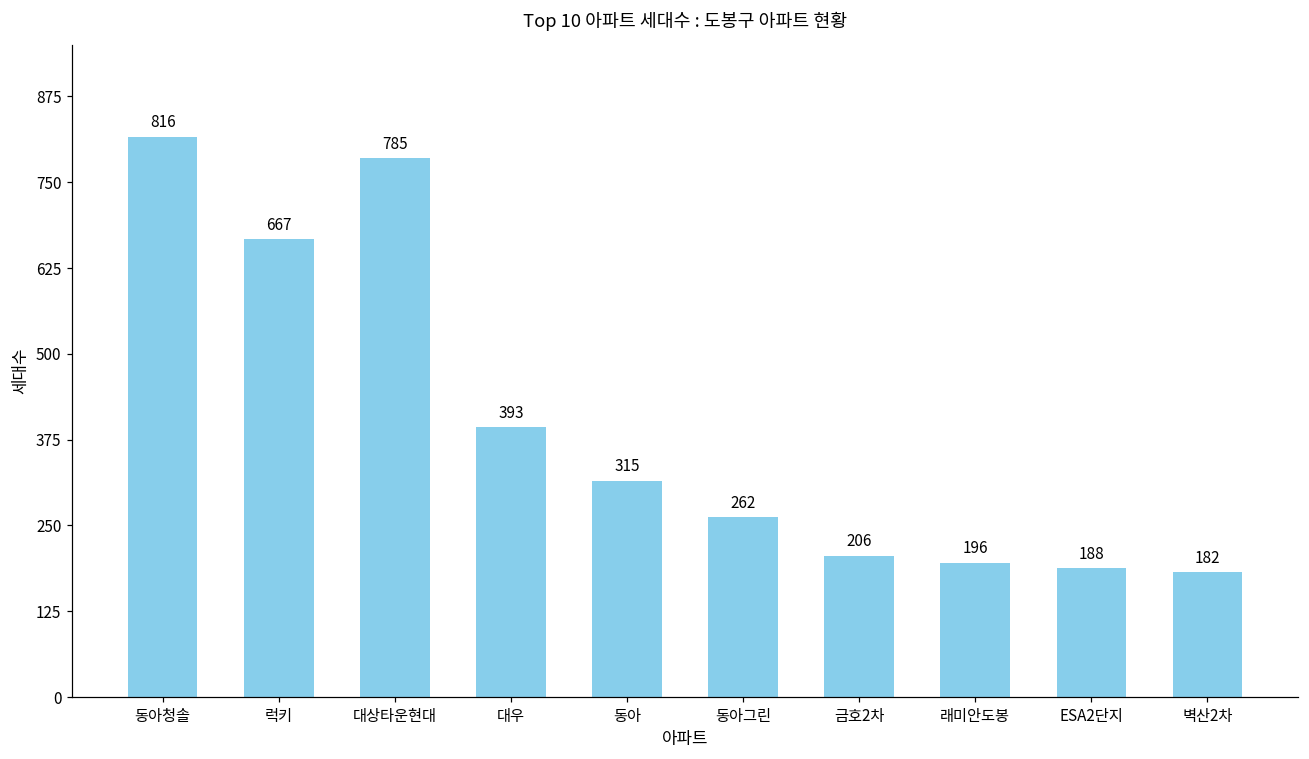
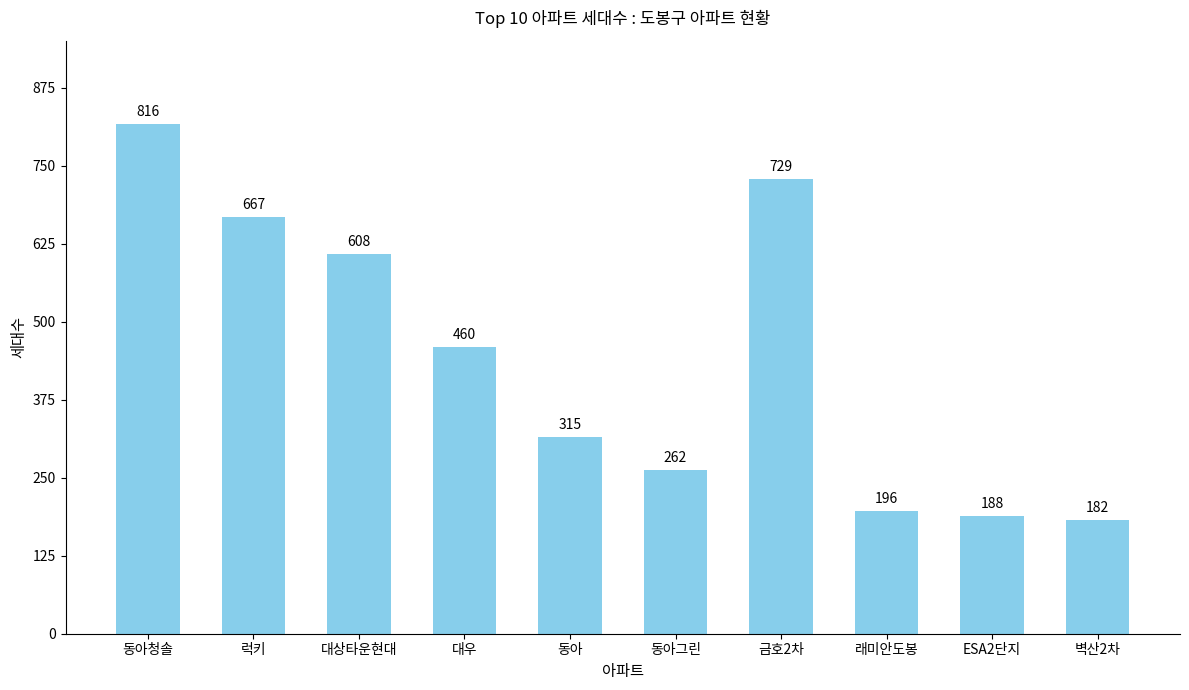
대상타운현대: 785 -> 608
대우: 393 -> 460
금호2차: 206 -> 729
